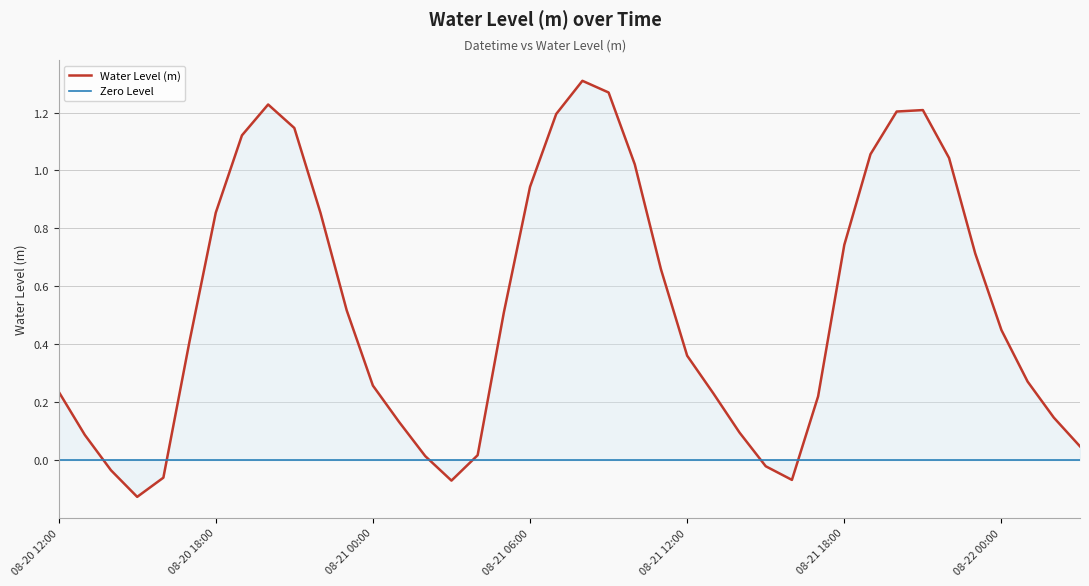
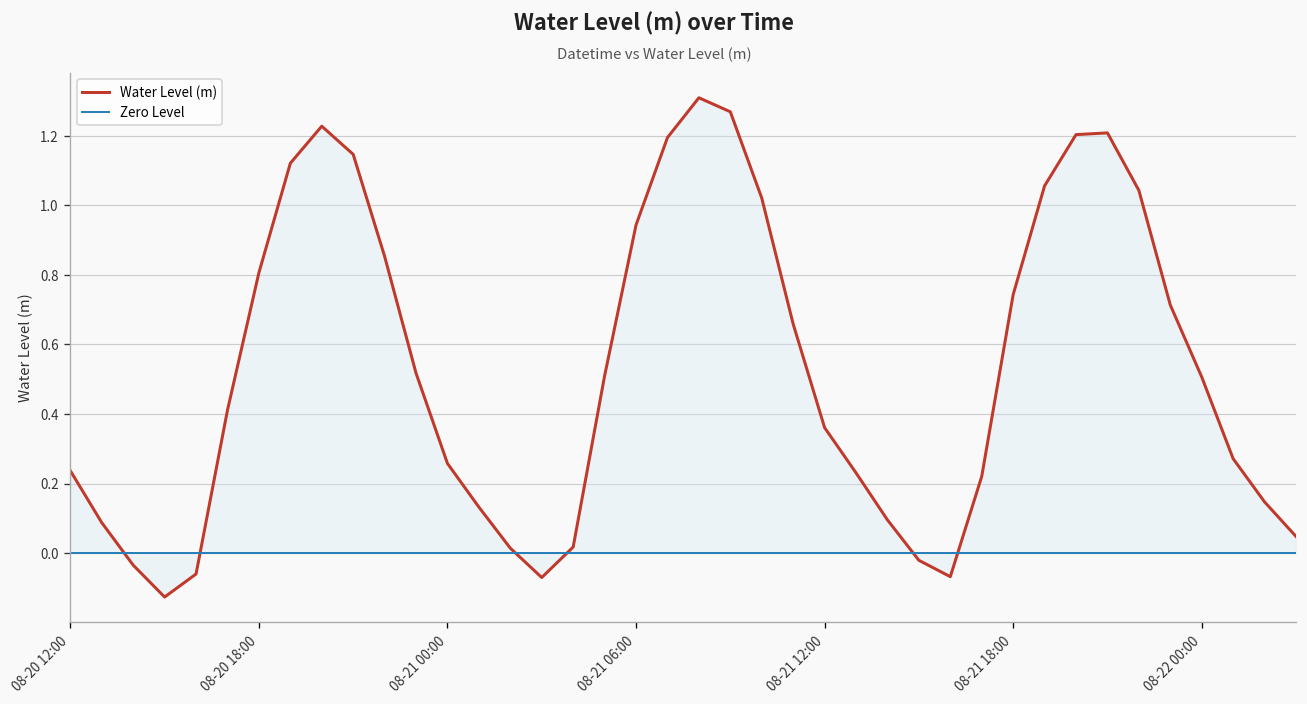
Water Level (m), 08-20 18:00: 0.85 -> 0.81
Water Level (m), 08-22 00:00: 0.45 -> 0.51
